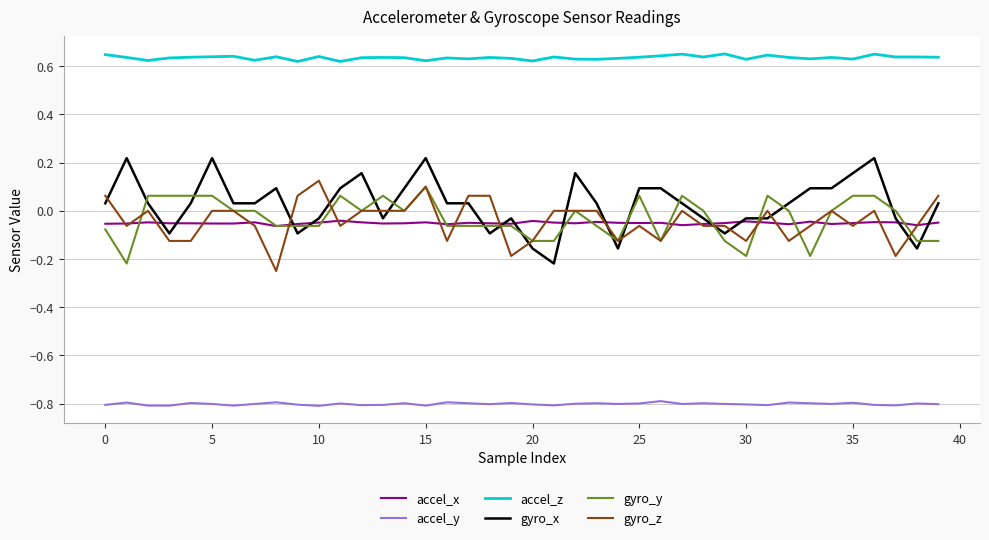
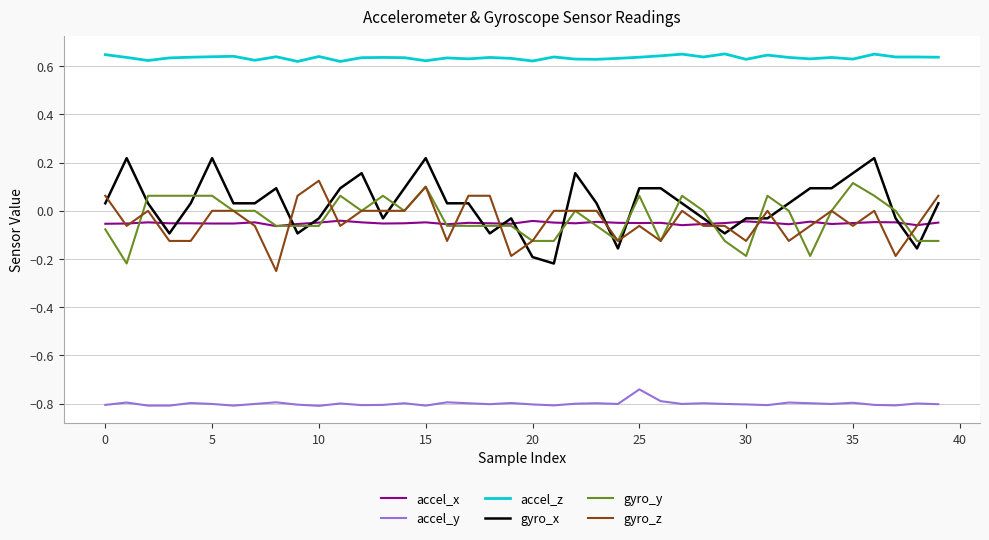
gyro_x, 20: -0.16 -> -0.19
accel_y, 25: -0.80 -> -0.74
gyro_y, 35: 0.06 -> 0.12
